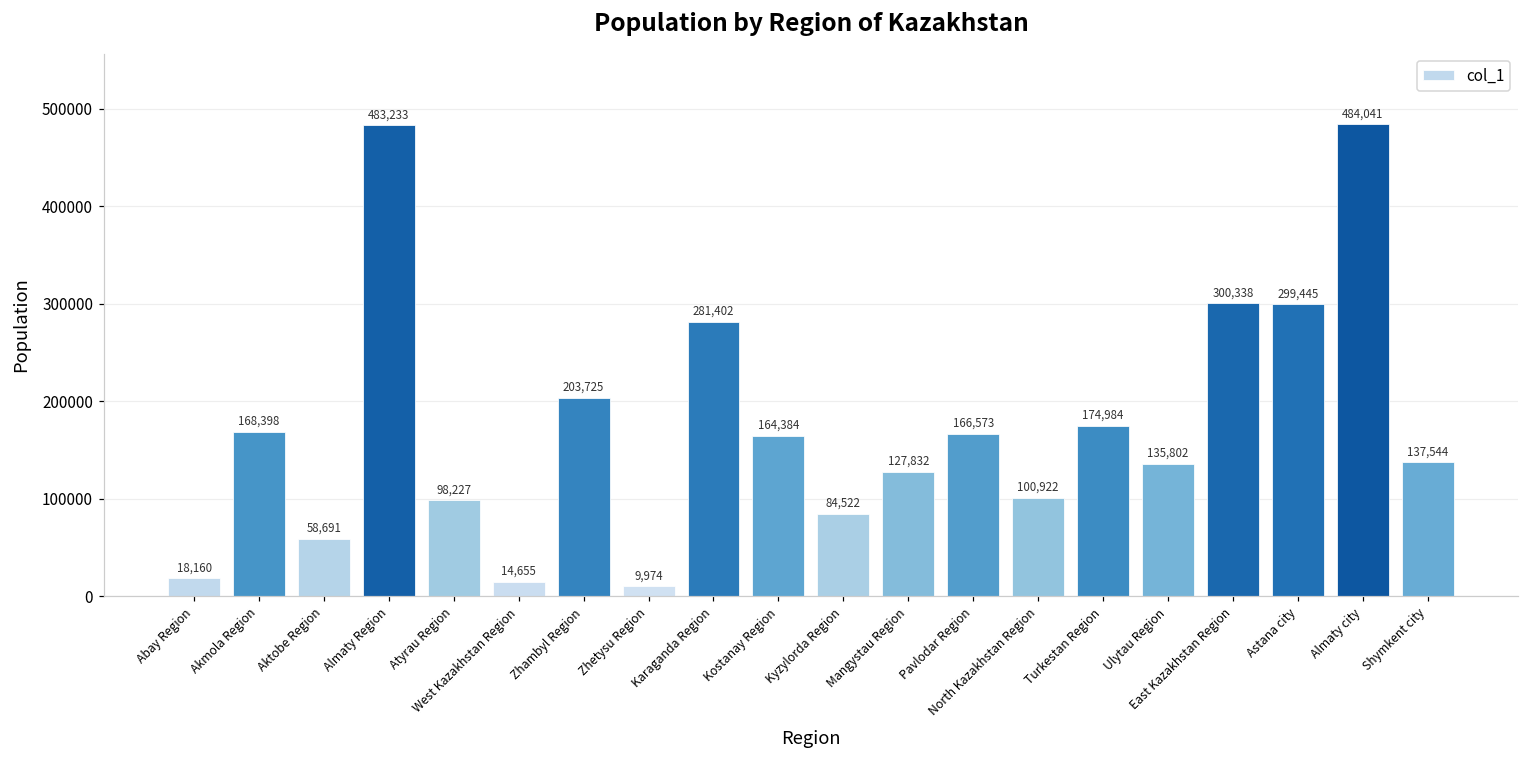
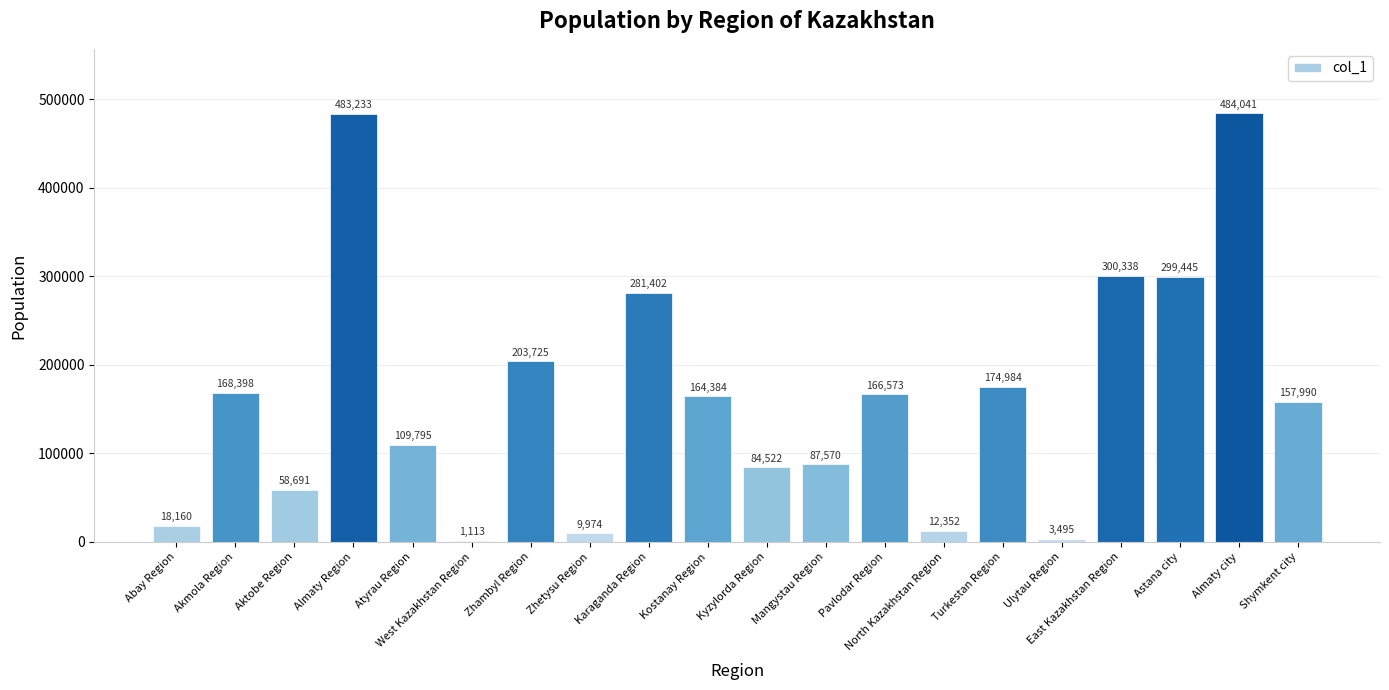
Atyrau Region: 98,227 -> 109,795
West Kazakhstan Region: 14,655 -> 1,113
Mangystau Region: 127,832 -> 87,570
North Kazakhstan Region: 100,922 -> 12,352
Ulytau Region: 135,802 -> 3,495
Shymkent city: 137,544 -> 157,990
